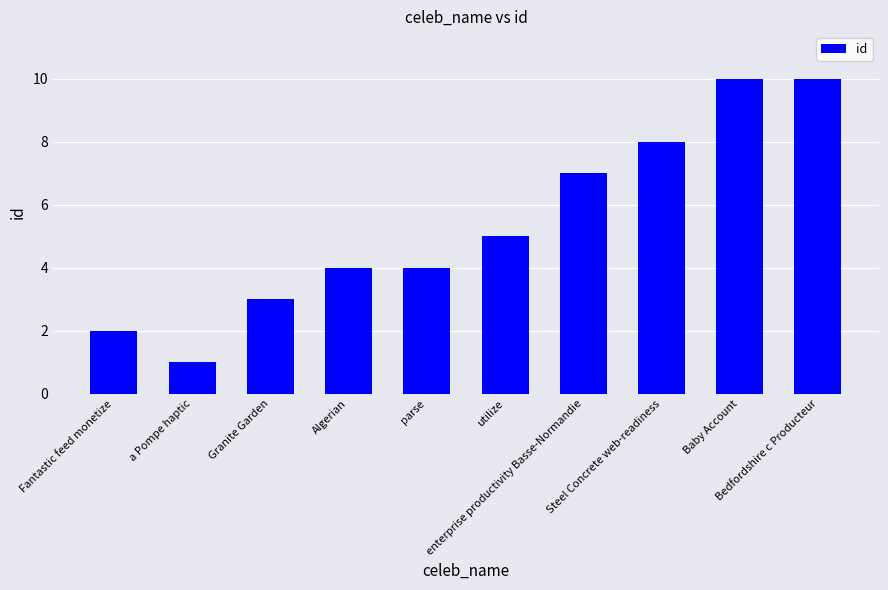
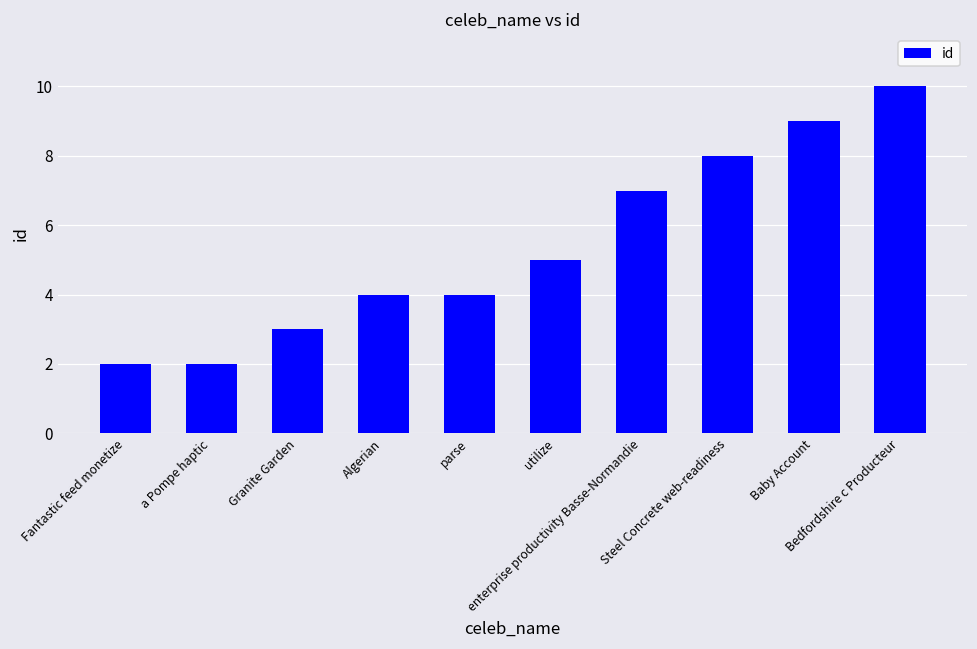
a Pompe haptic: 1 -> 2
Baby Account: 10 -> 9
